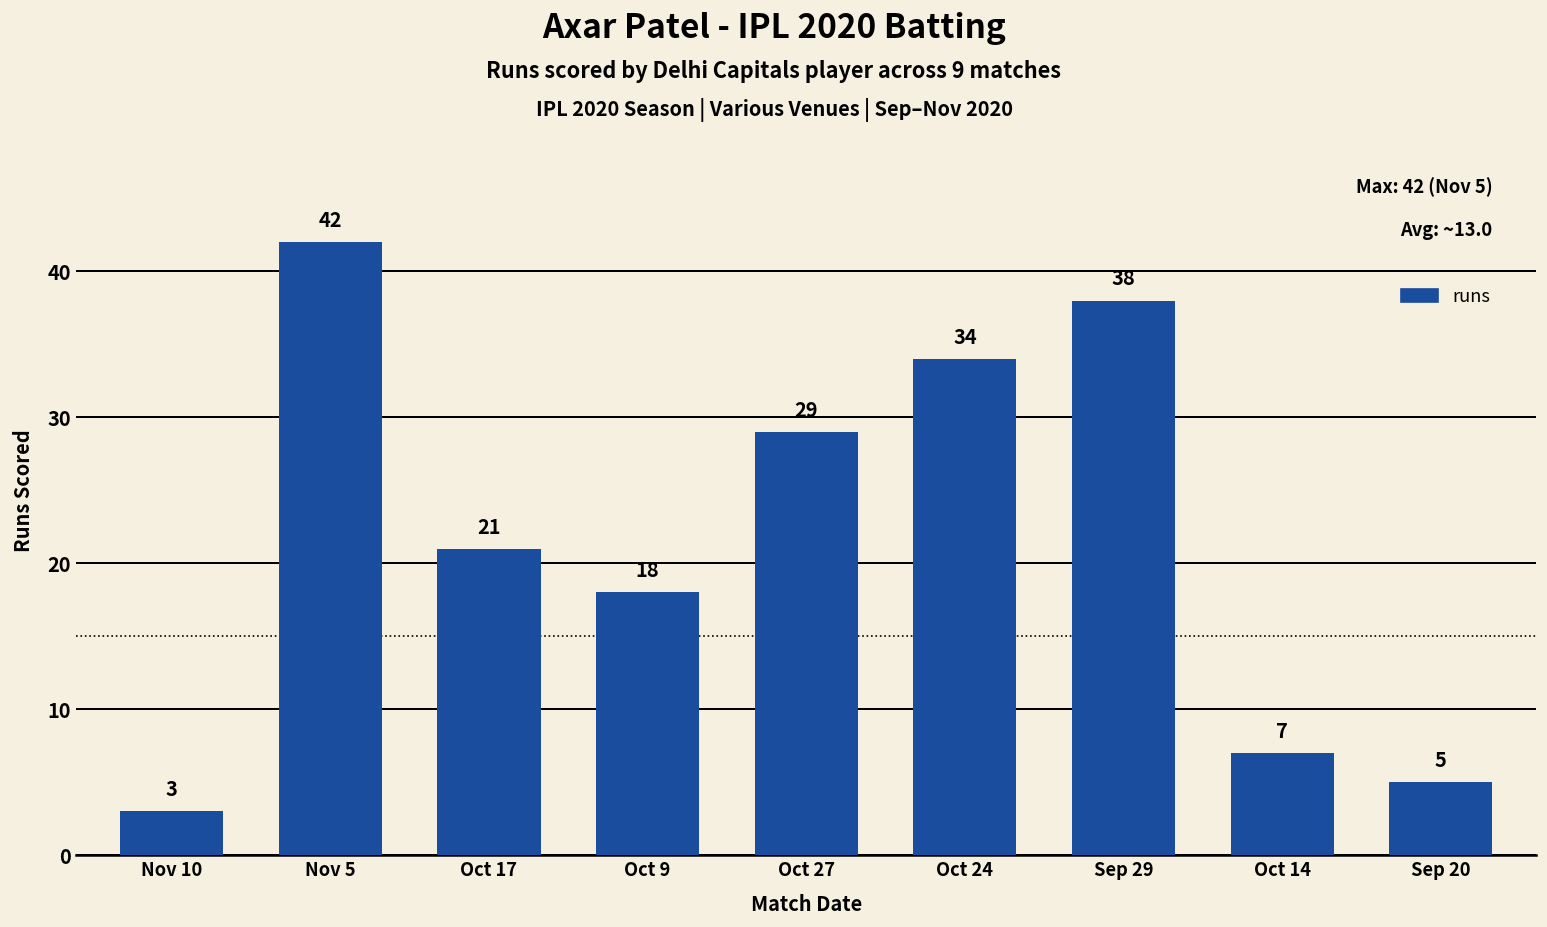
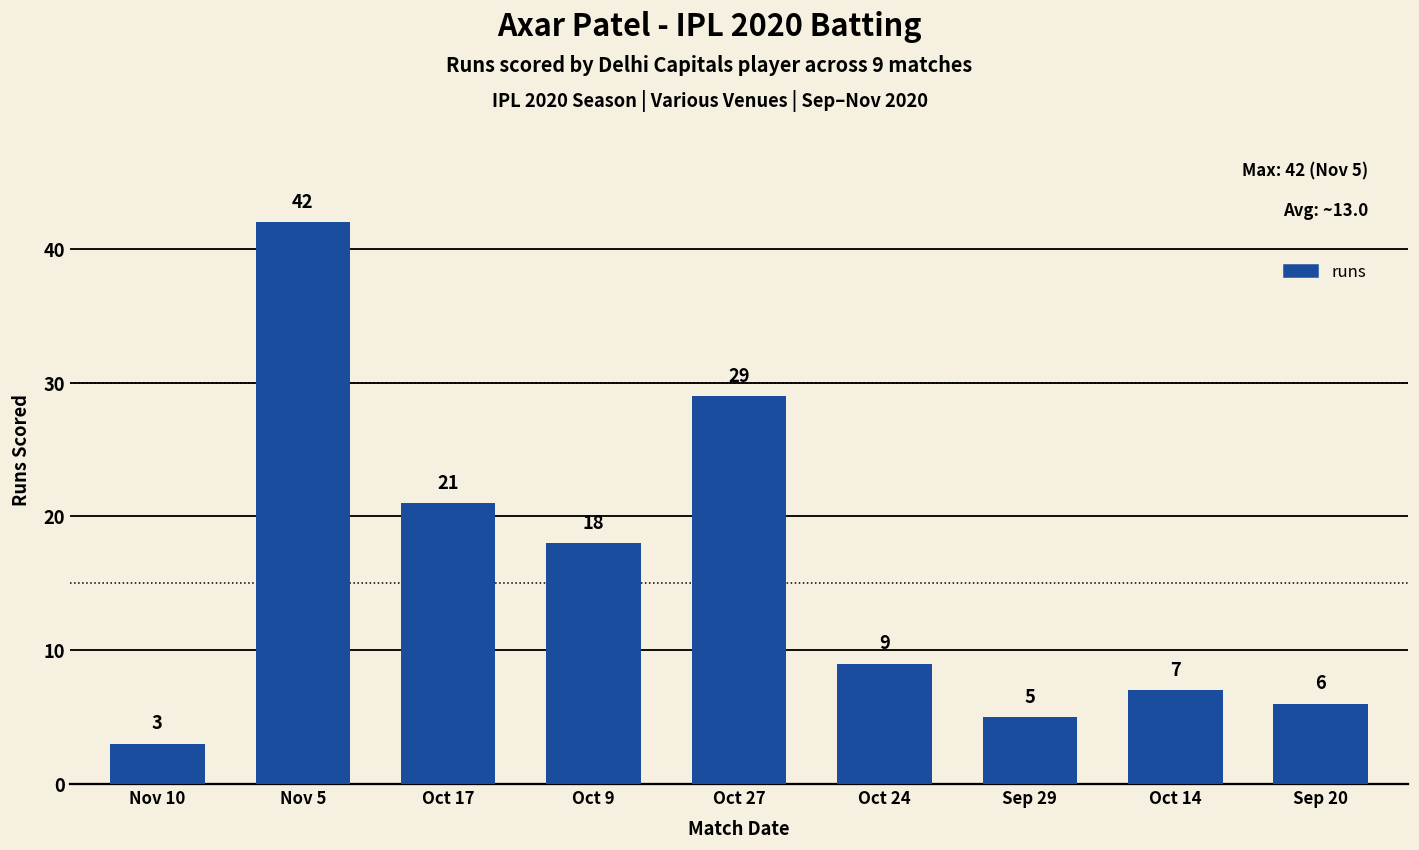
Oct 24: 34 -> 9
Sep 29: 38 -> 5
Sep 20: 5 -> 6
